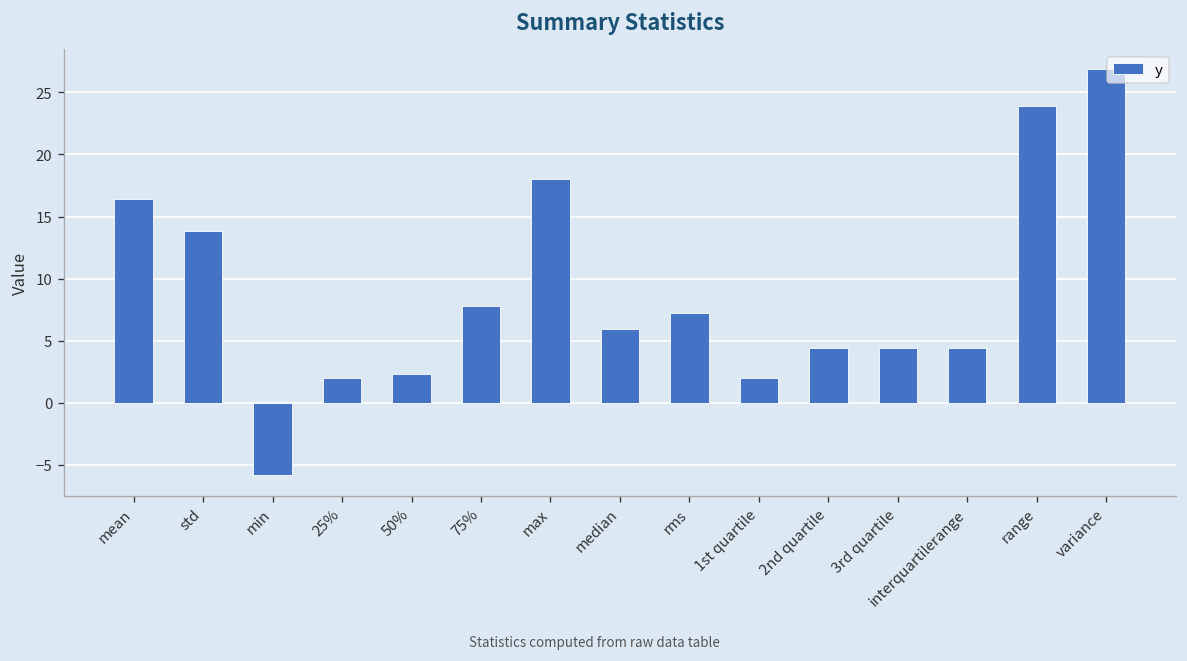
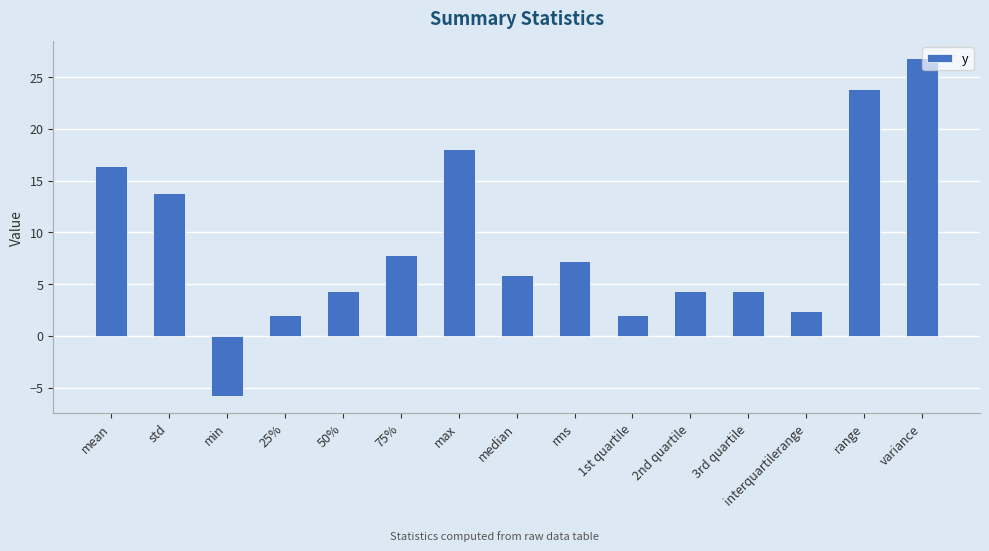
50%: 2.3 -> 4.4
interquartilerange: 4.4 -> 2.4
